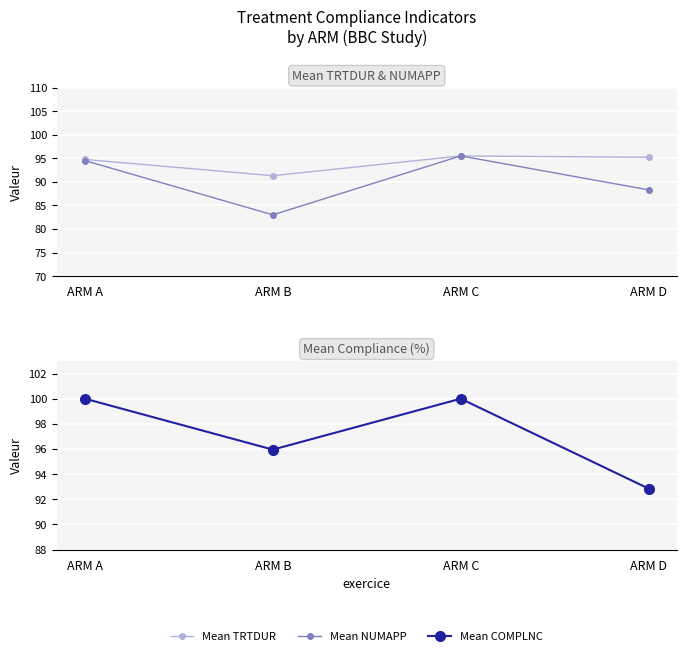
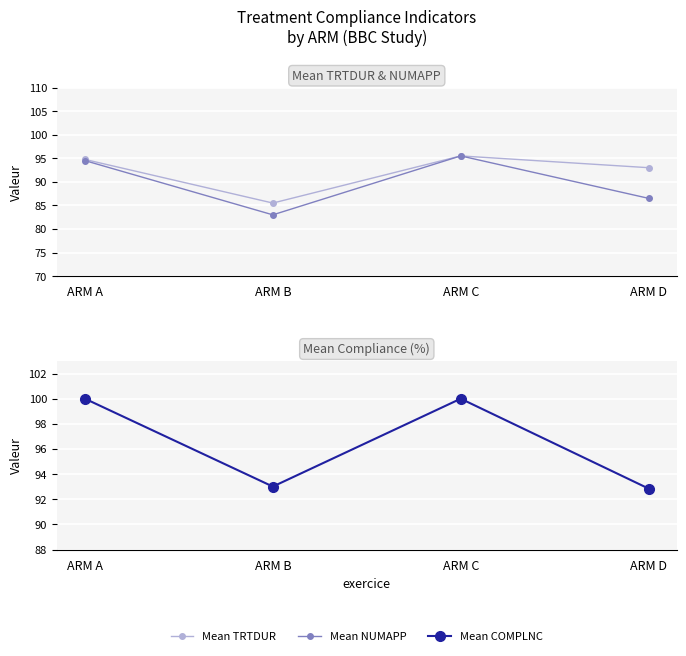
Mean TRTDUR & NUMAPP, Mean TRTDUR, ARM B: 91 -> 86
Mean TRTDUR & NUMAPP, Mean TRTDUR, ARM D: 95 -> 93
Mean TRTDUR & NUMAPP, Mean NUMAPP, ARM D: 88 -> 87
Mean Compliance (%), ARM B: 96.0 -> 93.0
